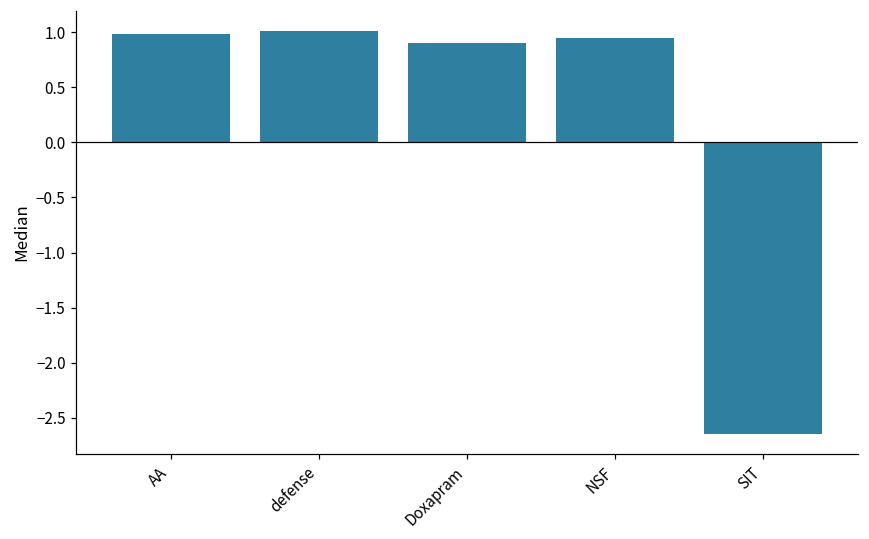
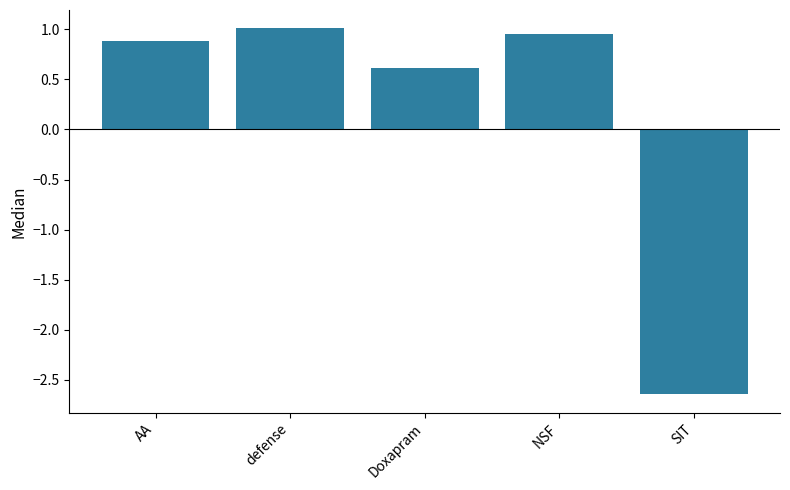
AA: 0.99 -> 0.89
Doxapram: 0.90 -> 0.62
